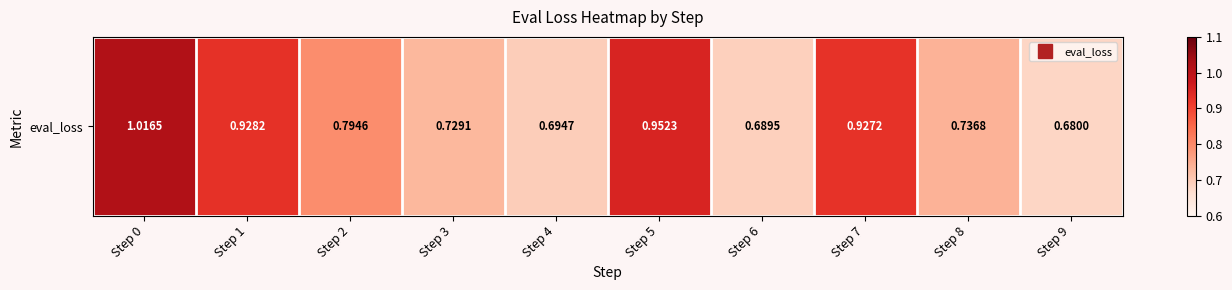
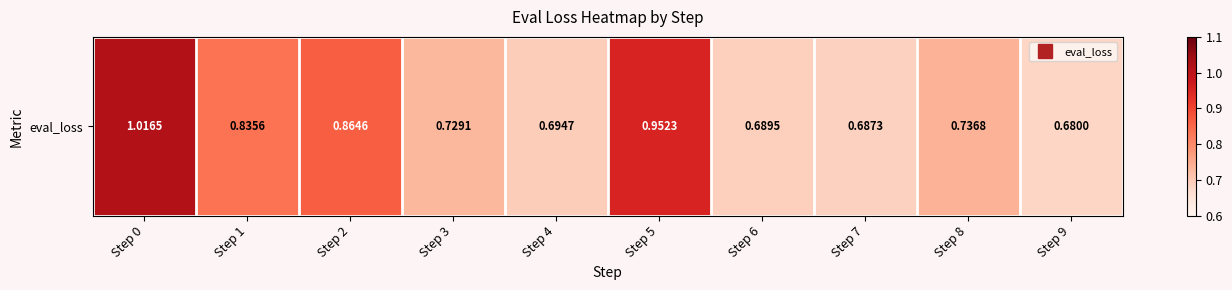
eval_loss, Step 1: 0.9282 -> 0.8356
eval_loss, Step 2: 0.7946 -> 0.8646
eval_loss, Step 7: 0.9272 -> 0.6873
